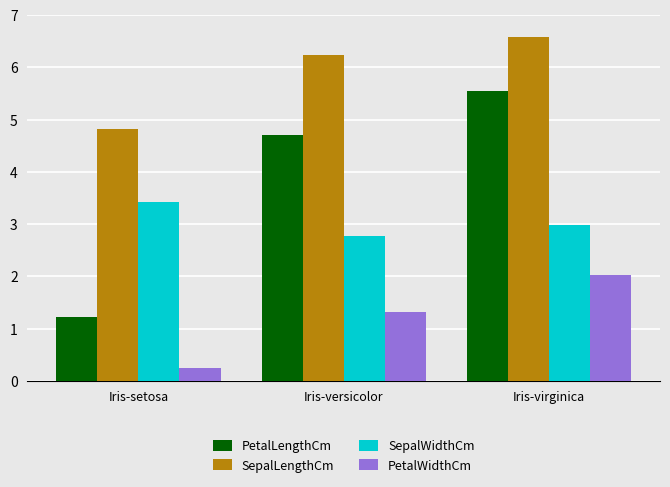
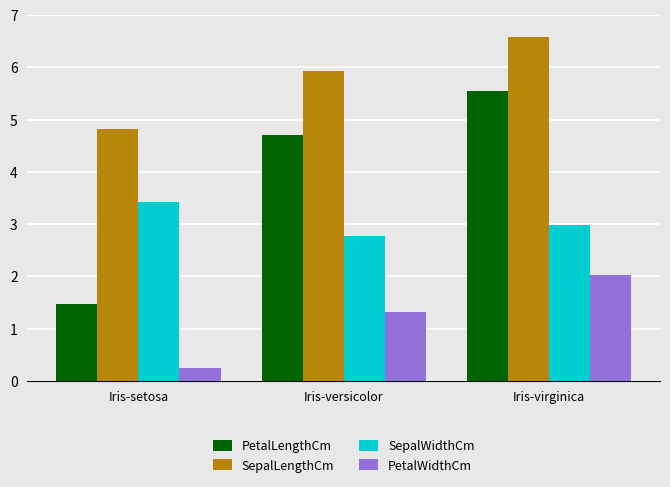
PetalLengthCm, Iris-setosa: 1.2 -> 1.5
SepalLengthCm, Iris-versicolor: 6.2 -> 5.9
